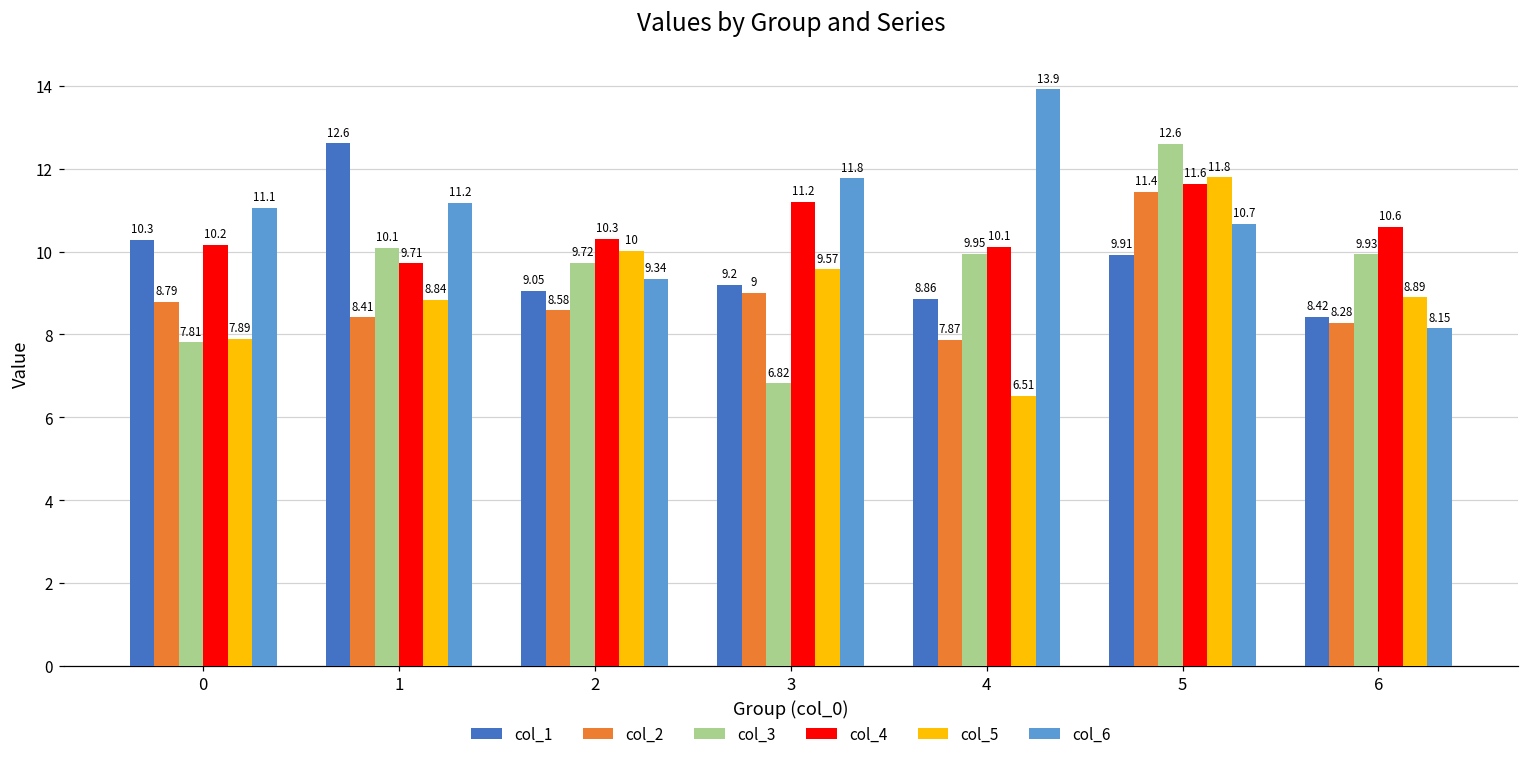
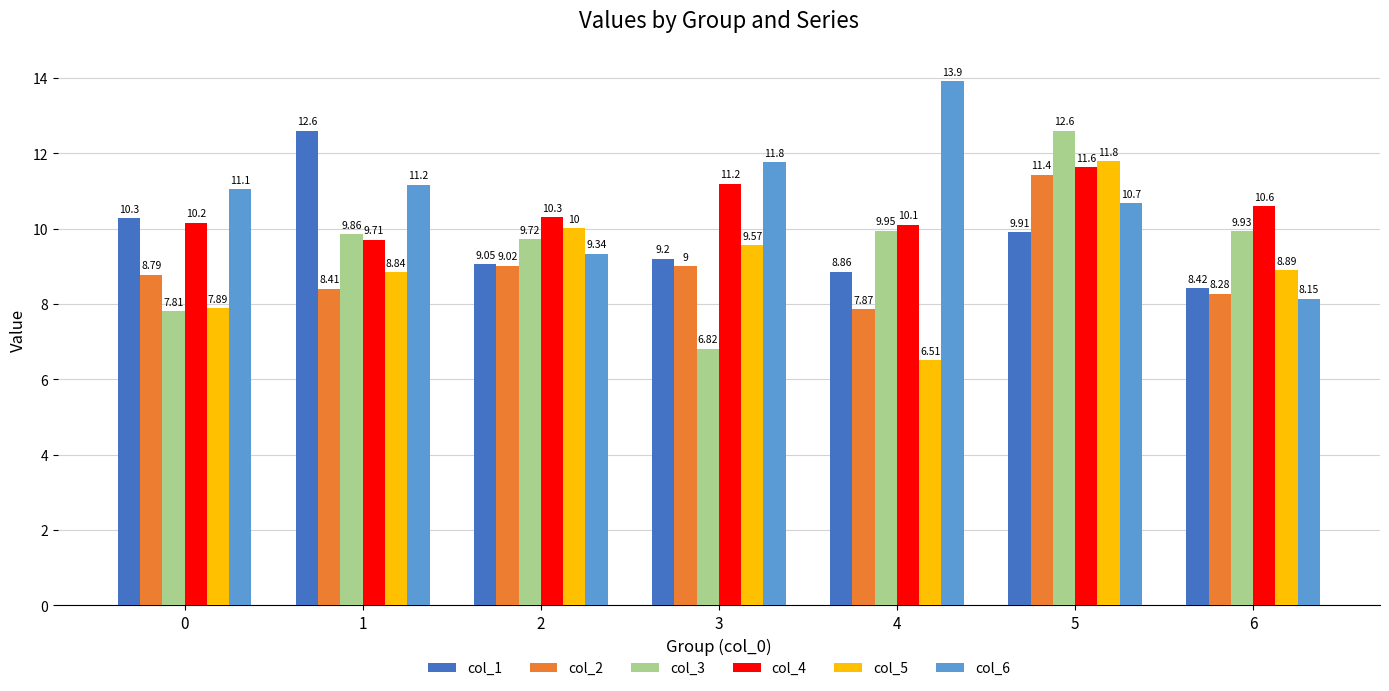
col_3, 1: 10.1 -> 9.86
col_2, 2: 8.58 -> 9.02
